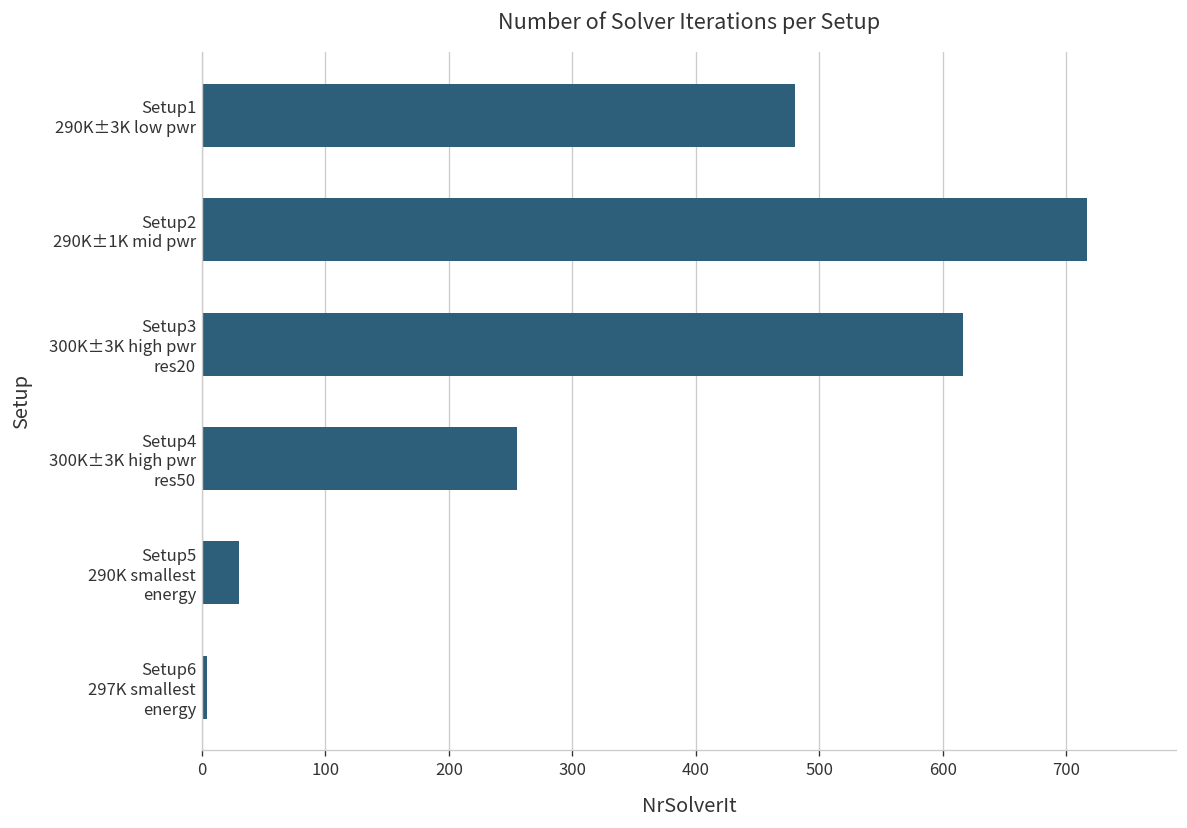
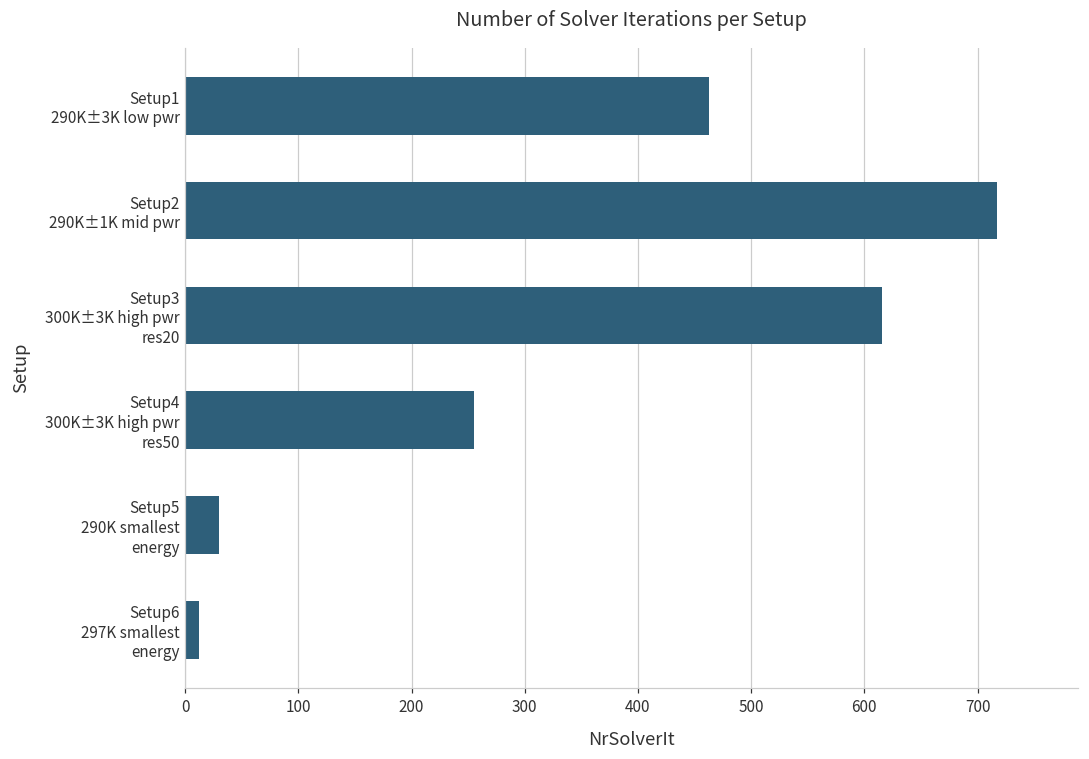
Setup1 290K±3K low pwr: 480 -> 463
Setup6 297K smallest energy: 4 -> 12
